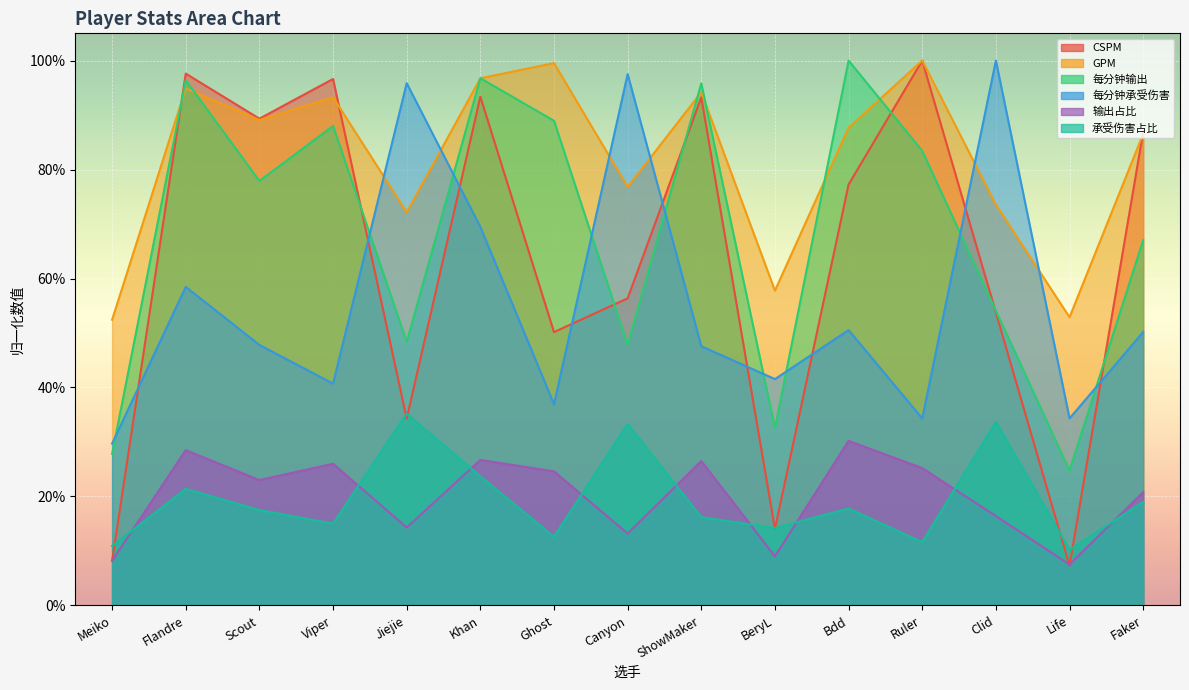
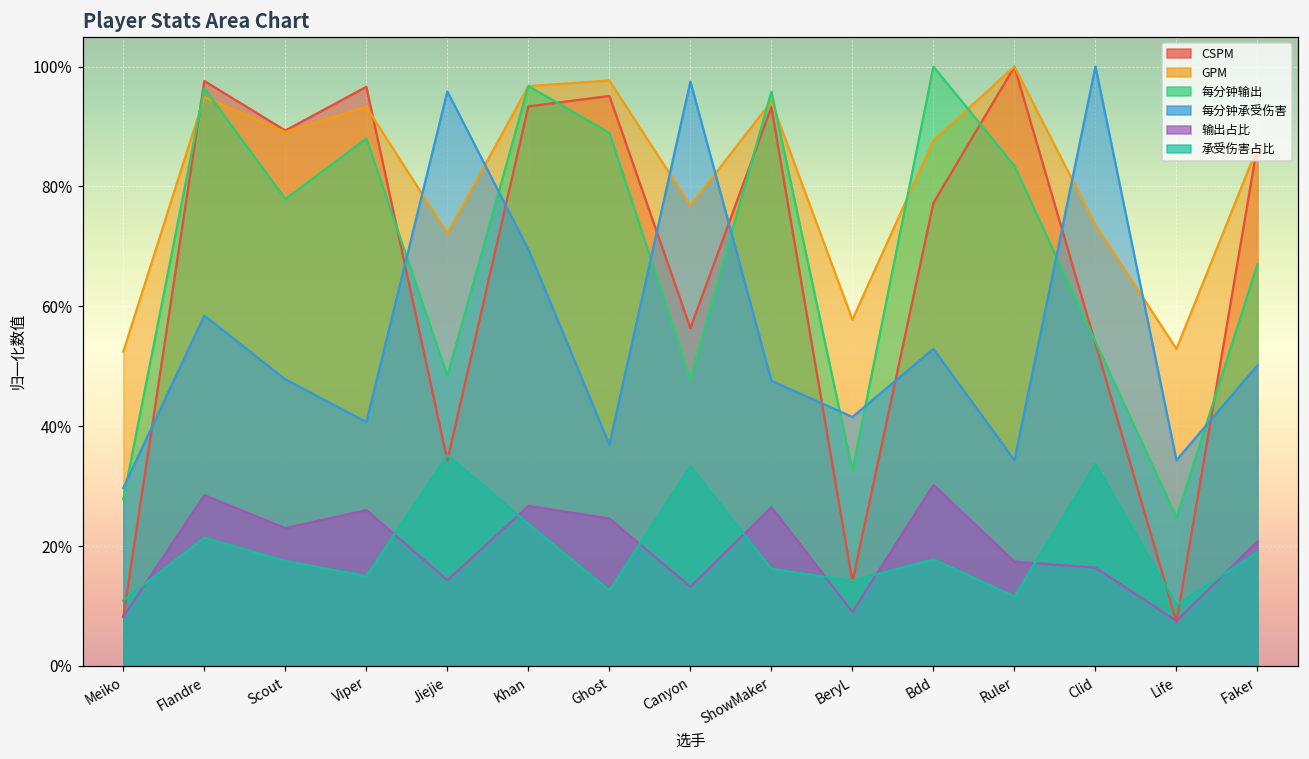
CSPM, Ghost: 50% -> 95%
GPM, Ghost: 100% -> 98%
每分钟承受伤害, Bdd: 51% -> 53%
输出占比, Ruler: 25% -> 17%
